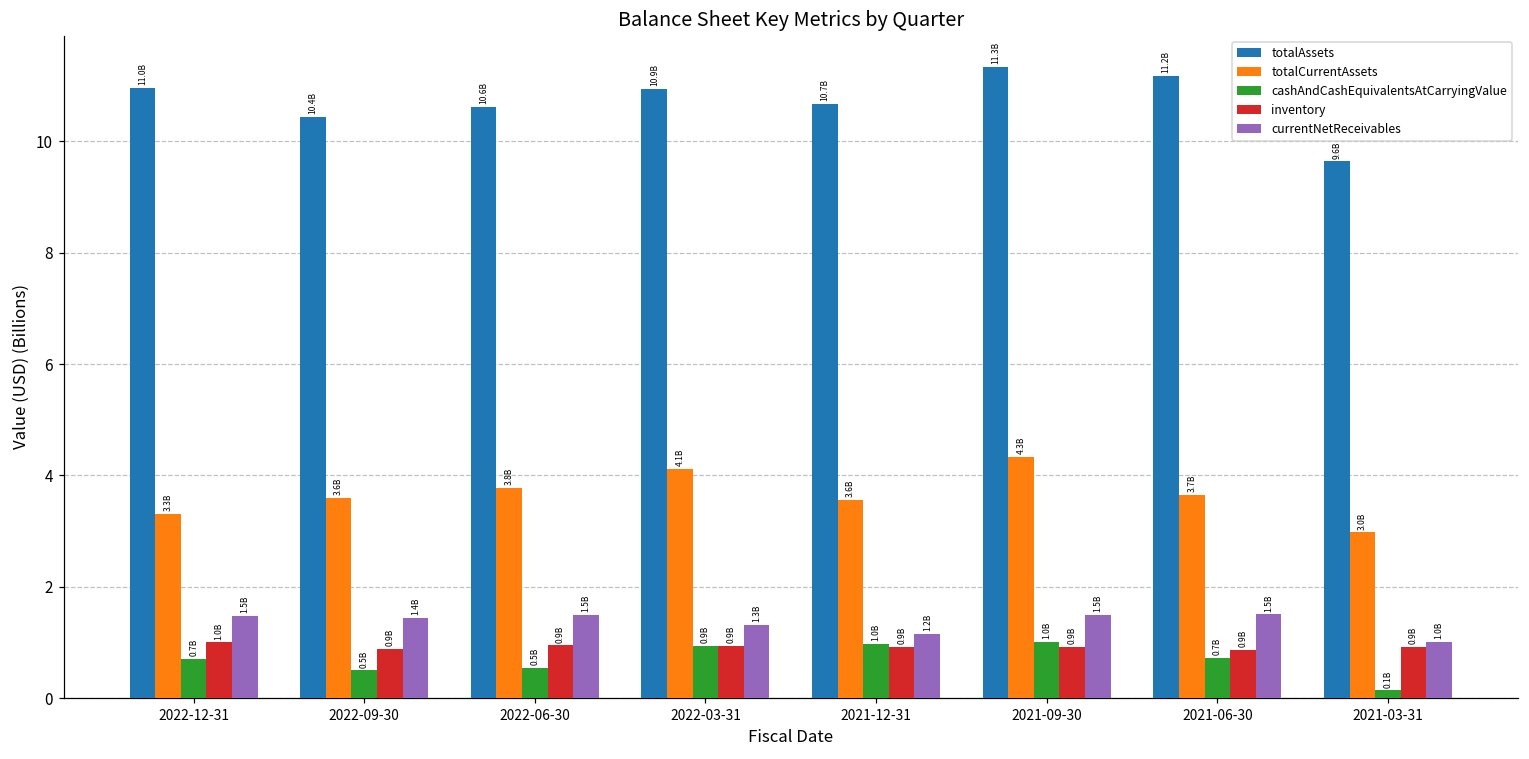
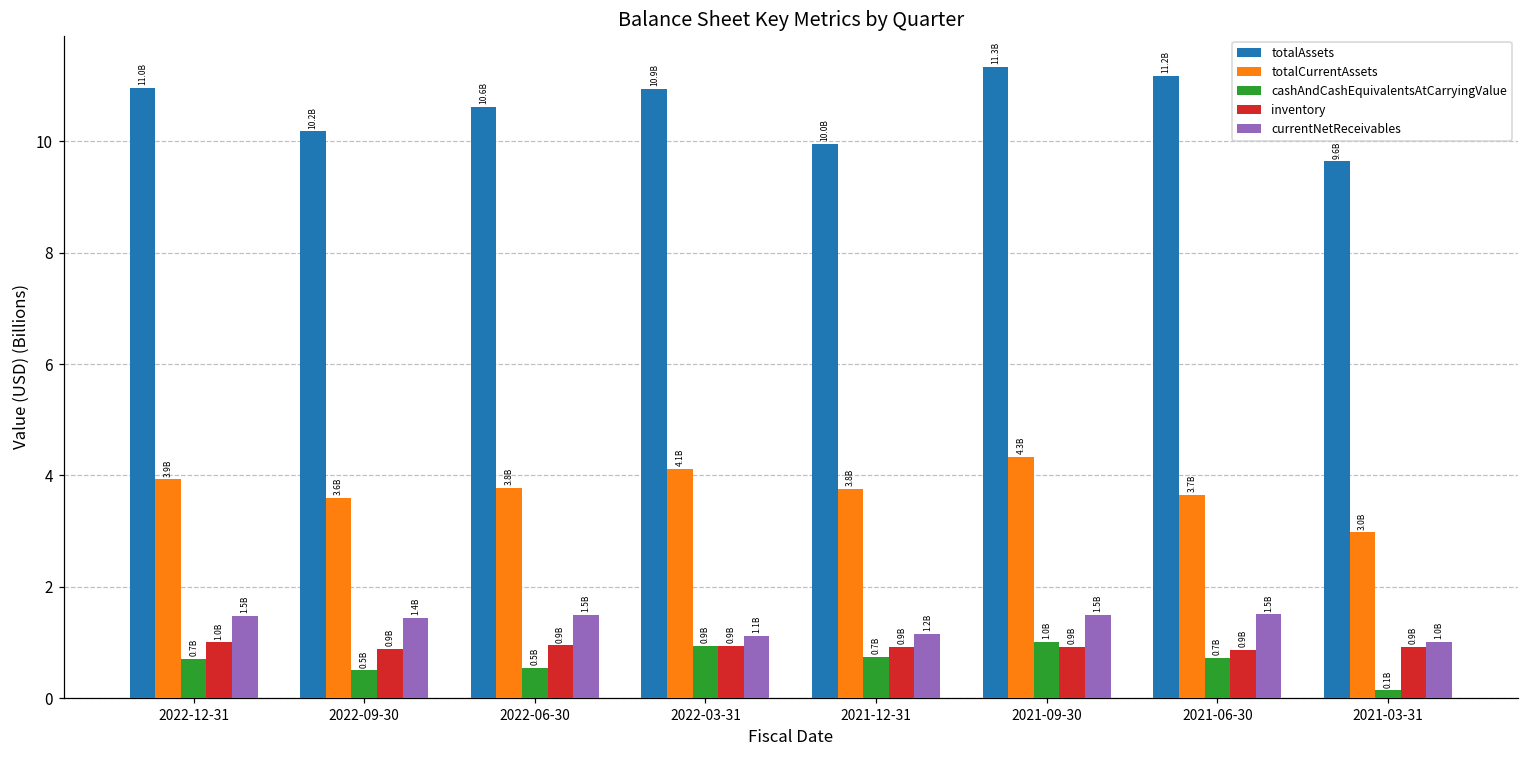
totalCurrentAssets, 2022-12-31: 3.3B -> 3.9B
totalAssets, 2022-09-30: 10.4B -> 10.2B
currentNetReceivables, 2022-03-31: 1.3B -> 1.1B
totalAssets, 2021-12-31: 10.7B -> 10.0B
totalCurrentAssets, 2021-12-31: 3.6B -> 3.8B
cashAndCashEquivalentsAtCarryingValue, 2021-12-31: 1.0B -> 0.7B
